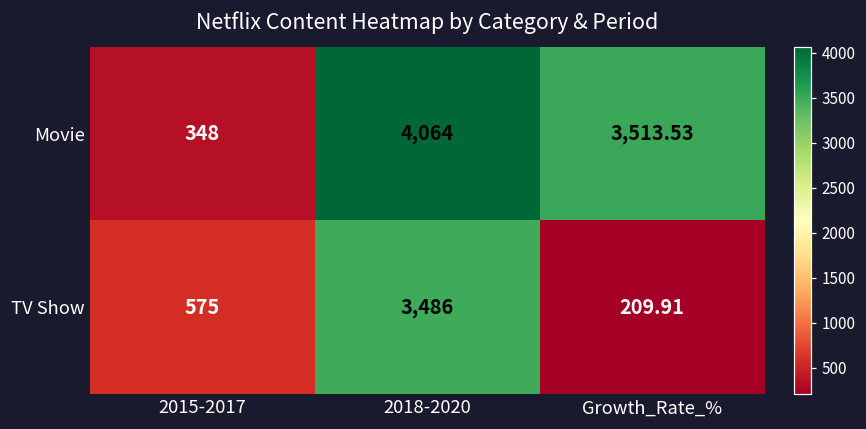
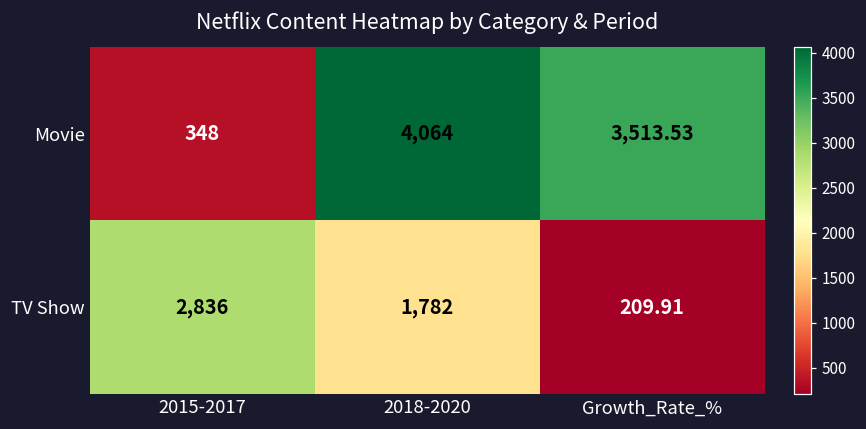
TV Show, 2015-2017: 575 -> 2,836
TV Show, 2018-2020: 3,486 -> 1,782
